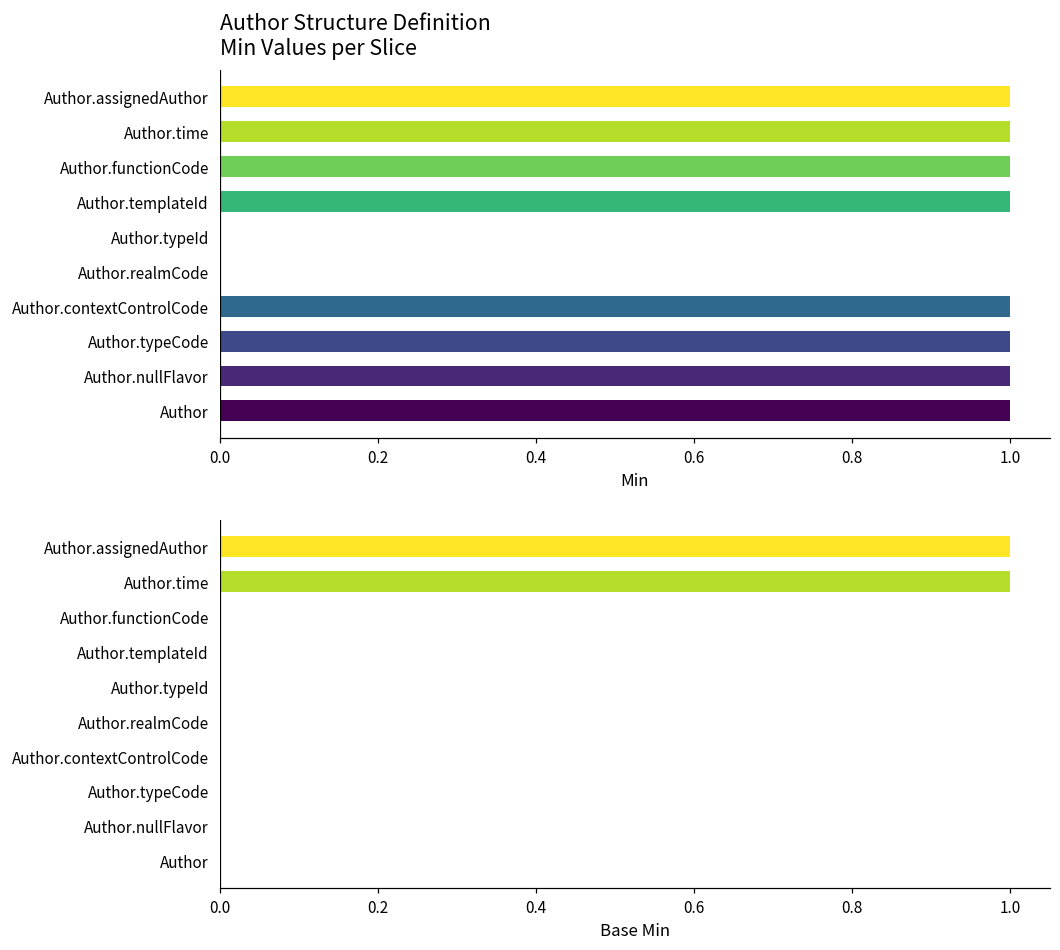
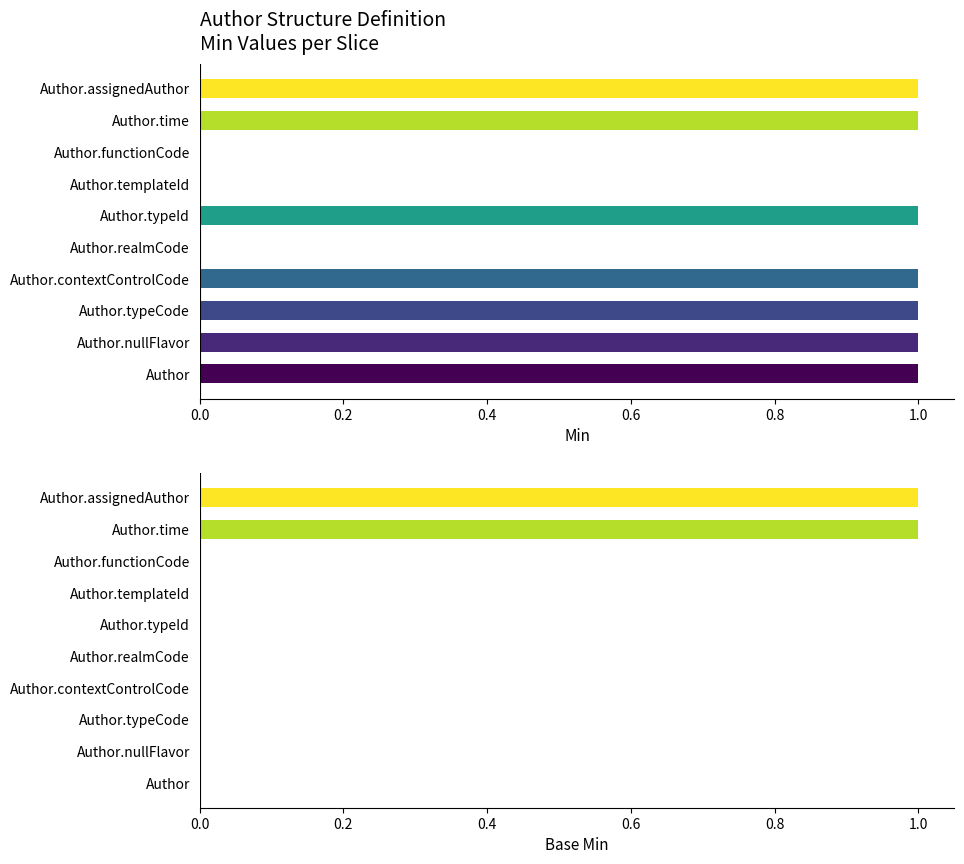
Author Structure Definition Min Values per Slice, Author.functionCode: 1 -> 0
Author Structure Definition Min Values per Slice, Author.templateId: 1 -> 0
Author Structure Definition Min Values per Slice, Author.typeId: 0 -> 1
